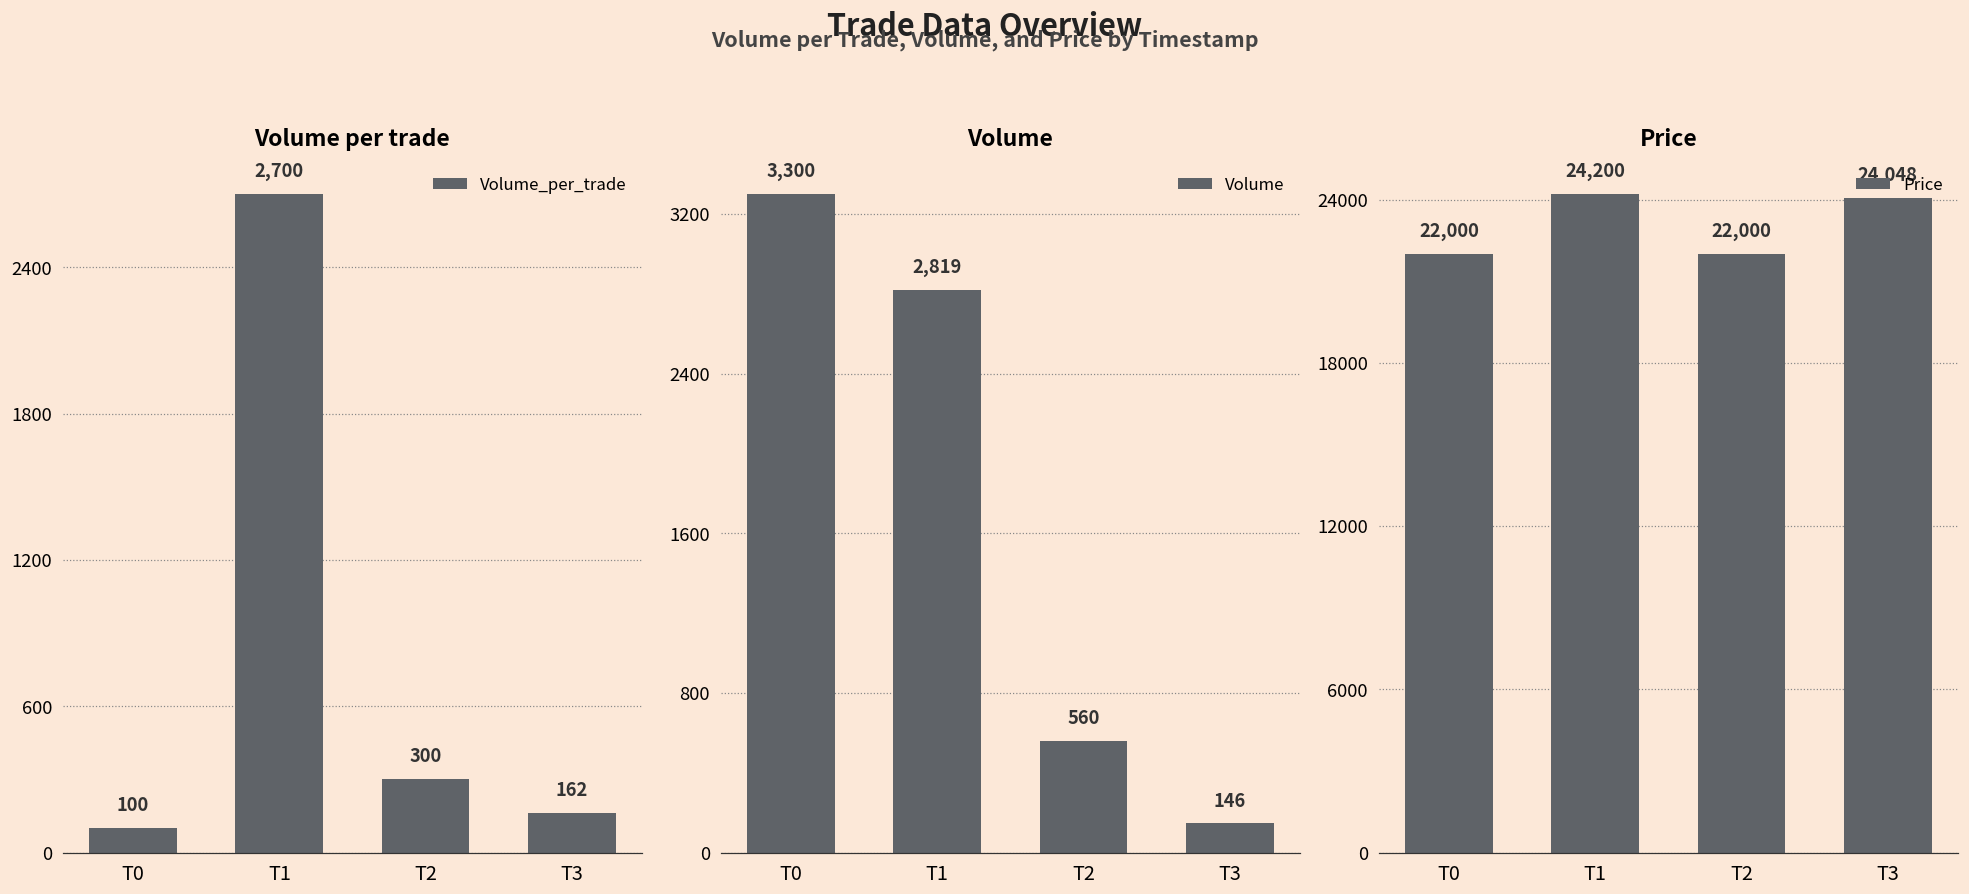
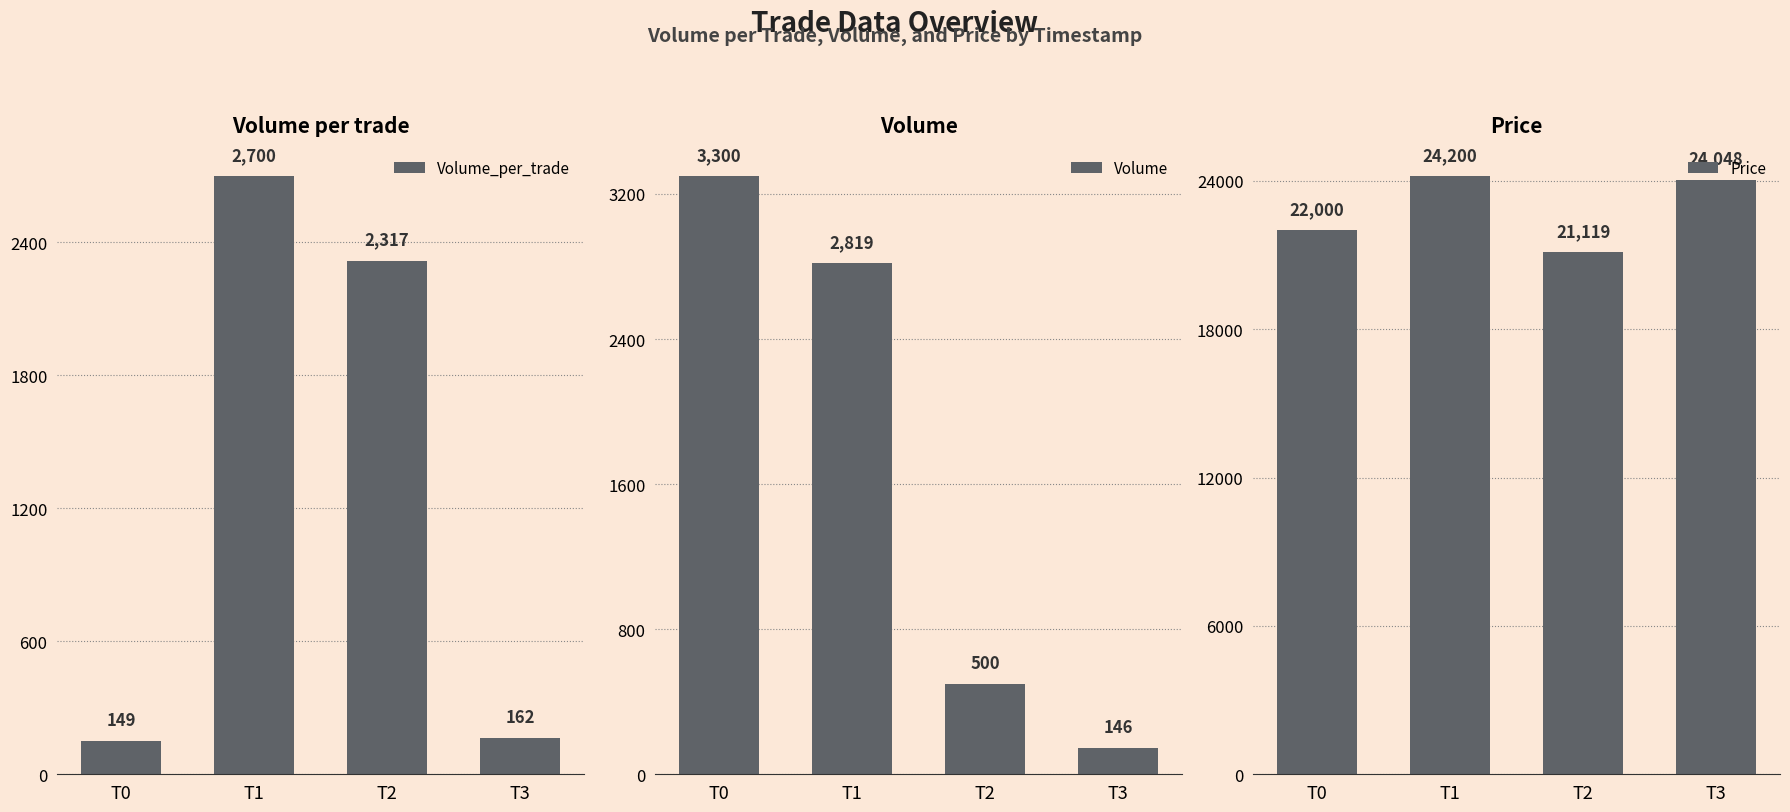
Volume per trade, T0: 100 -> 149
Volume per trade, T2: 300 -> 2,317
Volume, T2: 560 -> 500
Price, T2: 22,000 -> 21,119
